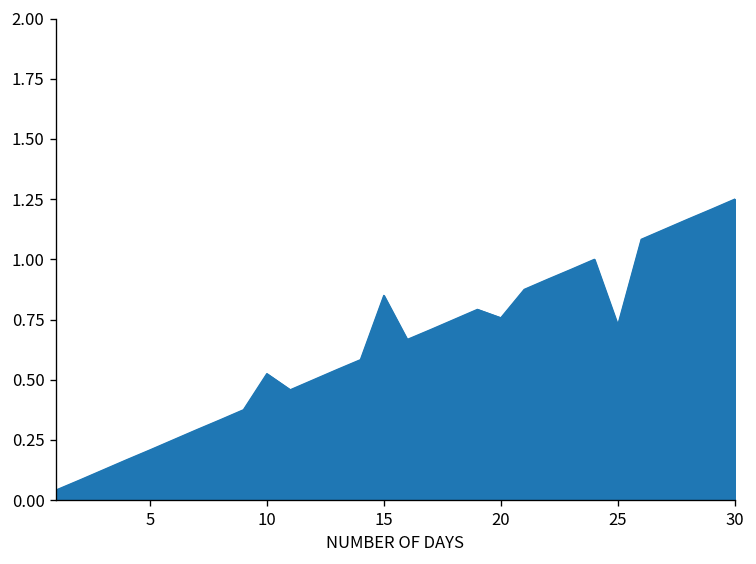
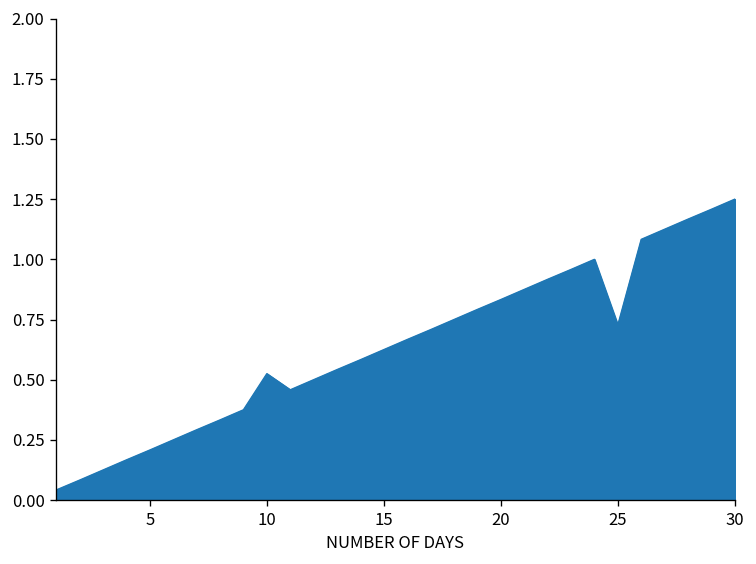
15: 0.85 -> 0.63
20: 0.76 -> 0.83
